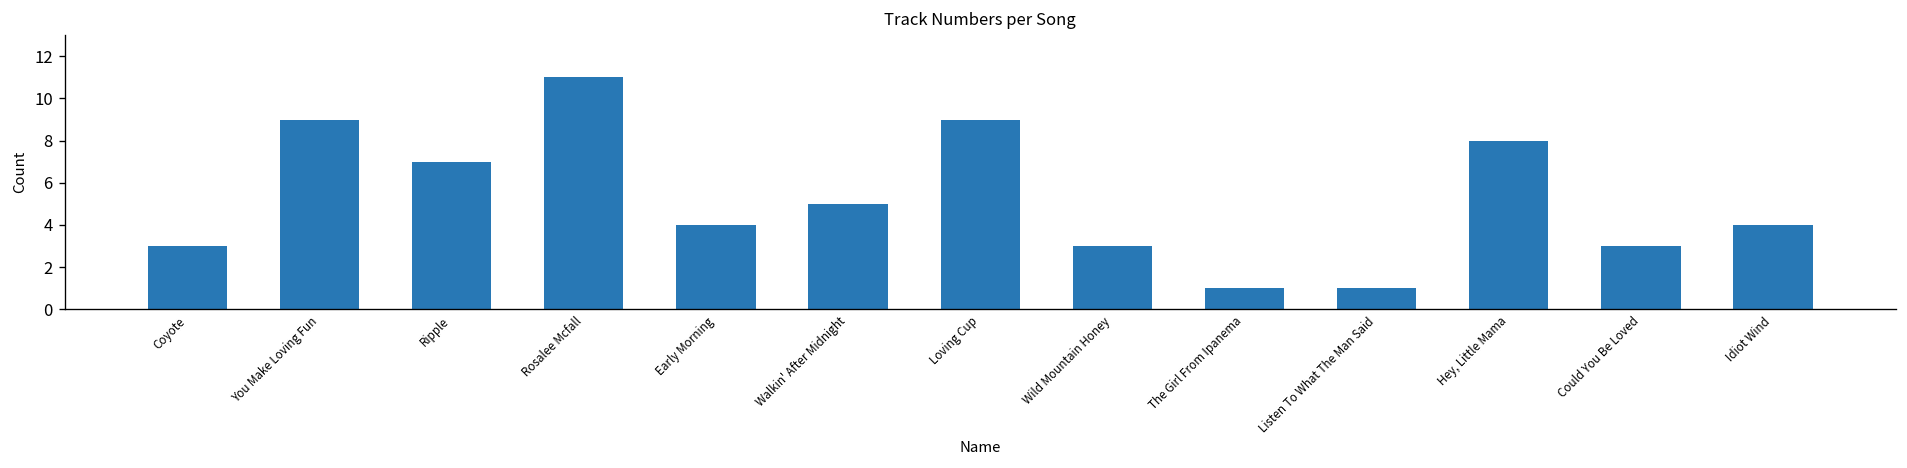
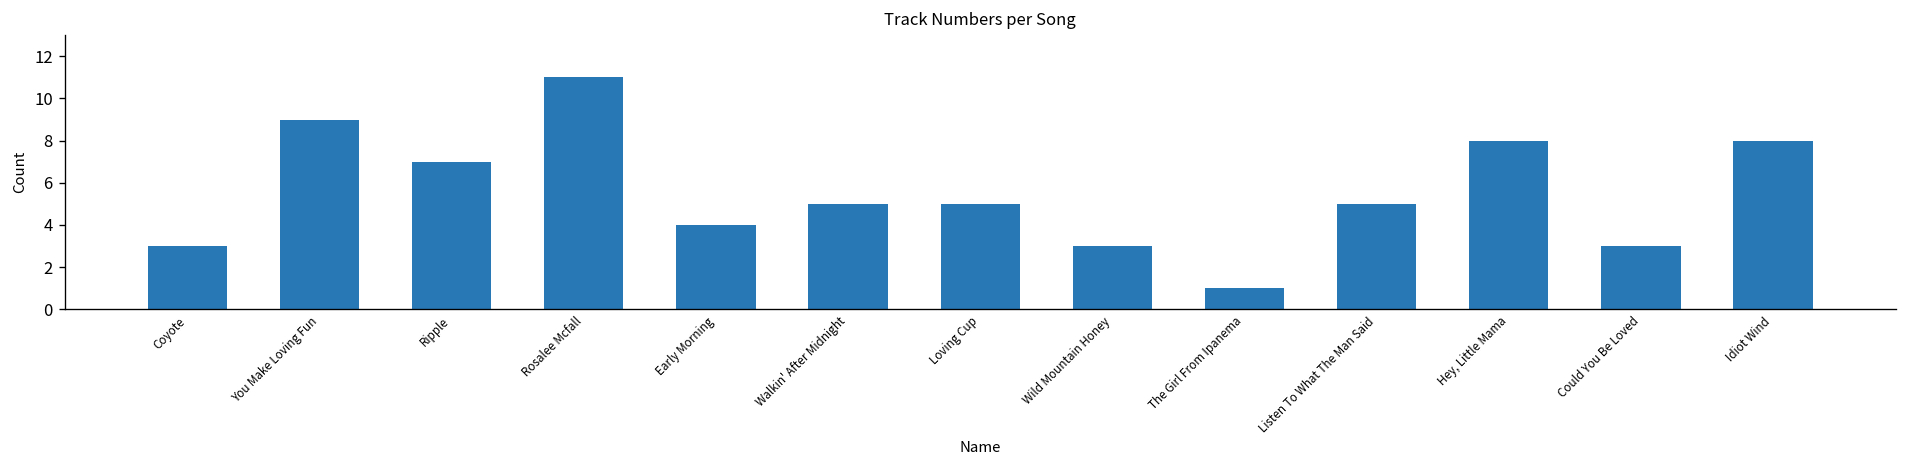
Loving Cup: 9 -> 5
Listen To What The Man Said: 1 -> 5
Idiot Wind: 4 -> 8
